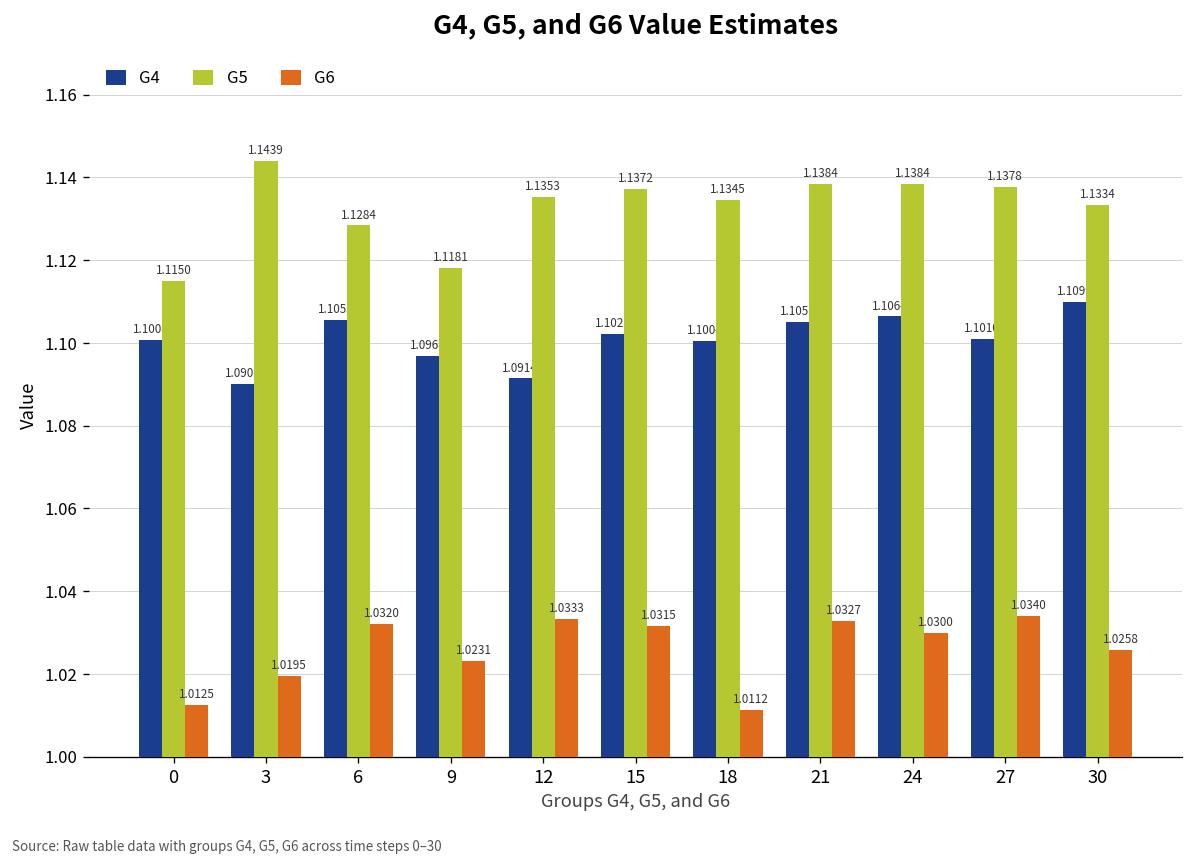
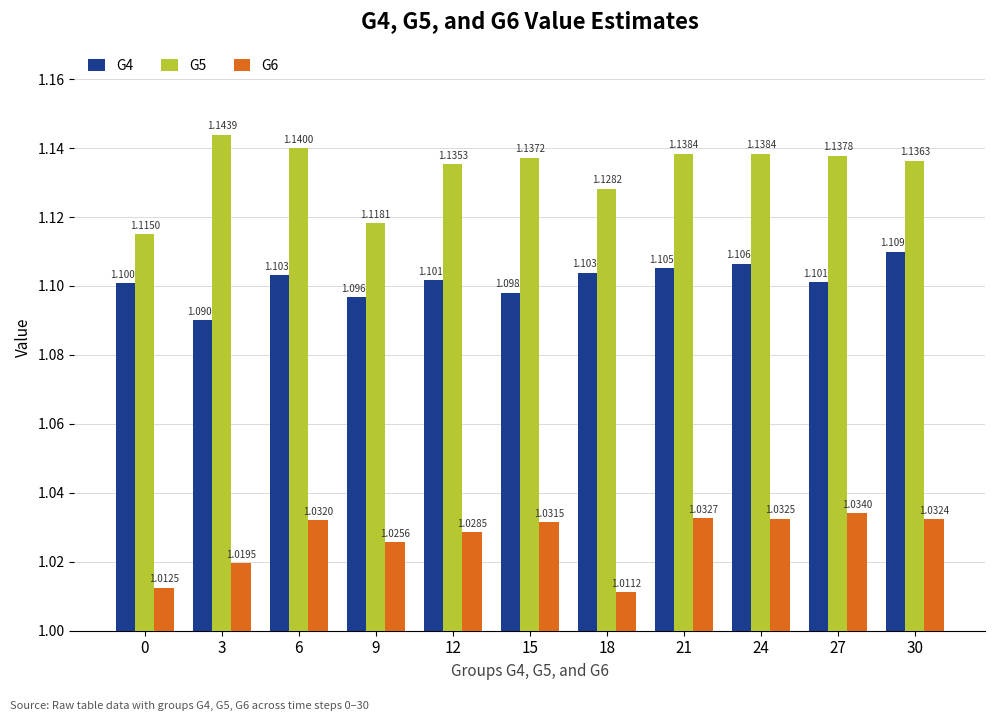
G4, 6: 1.1055 -> 1.1031
G5, 6: 1.1284 -> 1.1400
G6, 9: 1.0231 -> 1.0256
G4, 12: 1.0914 -> 1.1017
G6, 12: 1.0333 -> 1.0285
G4, 15: 1.1021 -> 1.0980
G4, 18: 1.1004 -> 1.1039
G5, 18: 1.1345 -> 1.1282
G6, 24: 1.0300 -> 1.0325
G5, 30: 1.1334 -> 1.1363
G6, 30: 1.0258 -> 1.0324
